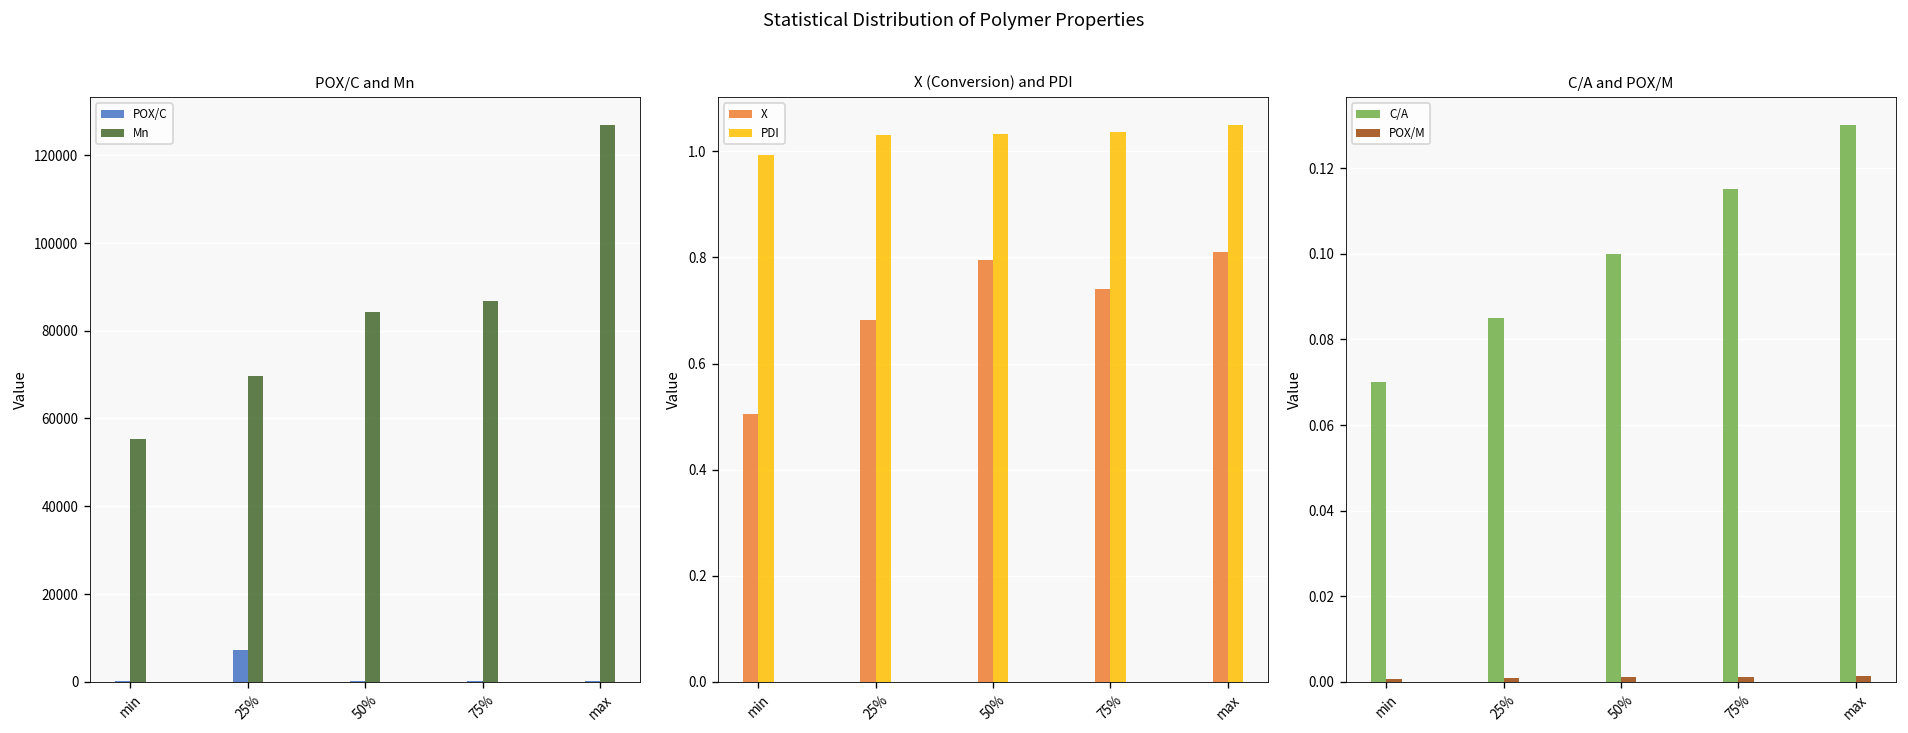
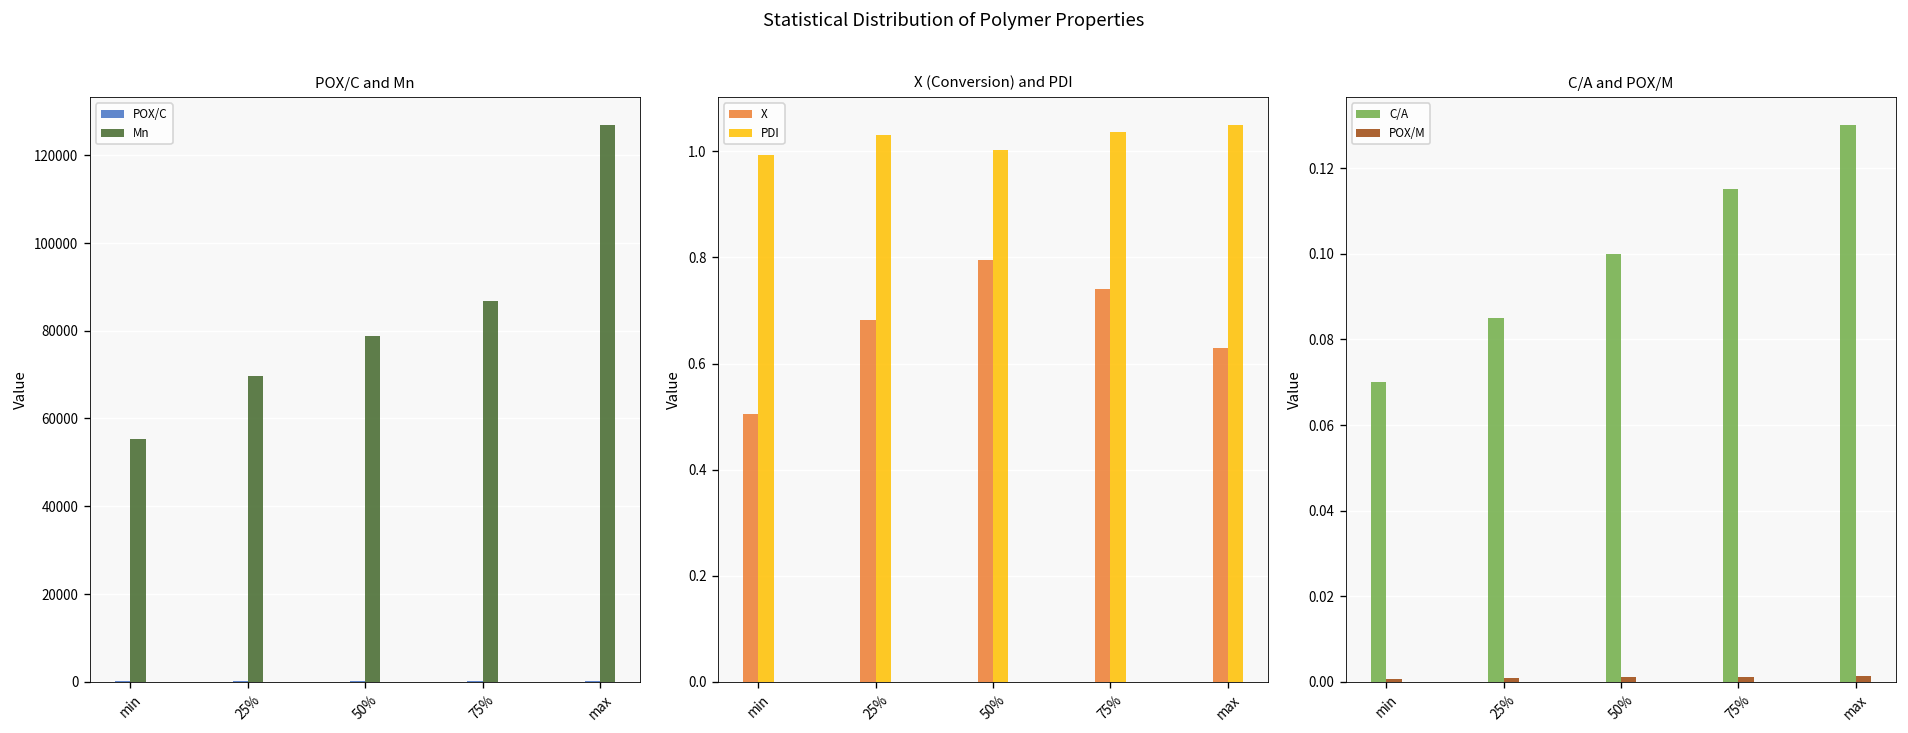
POX/C and Mn, POX/C, 25%: 7000 -> 0
POX/C and Mn, Mn, 50%: 84000 -> 79000
X (Conversion) and PDI, PDI, 50%: 1.03 -> 1.00
X (Conversion) and PDI, X, max: 0.81 -> 0.63
